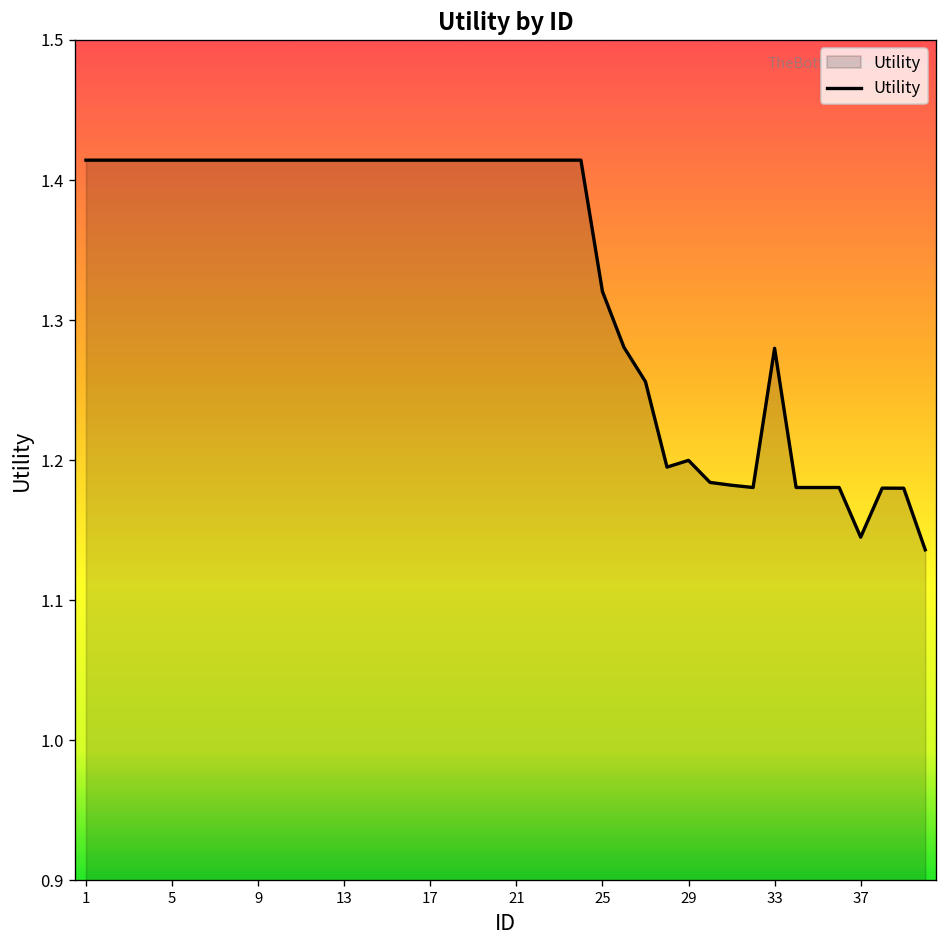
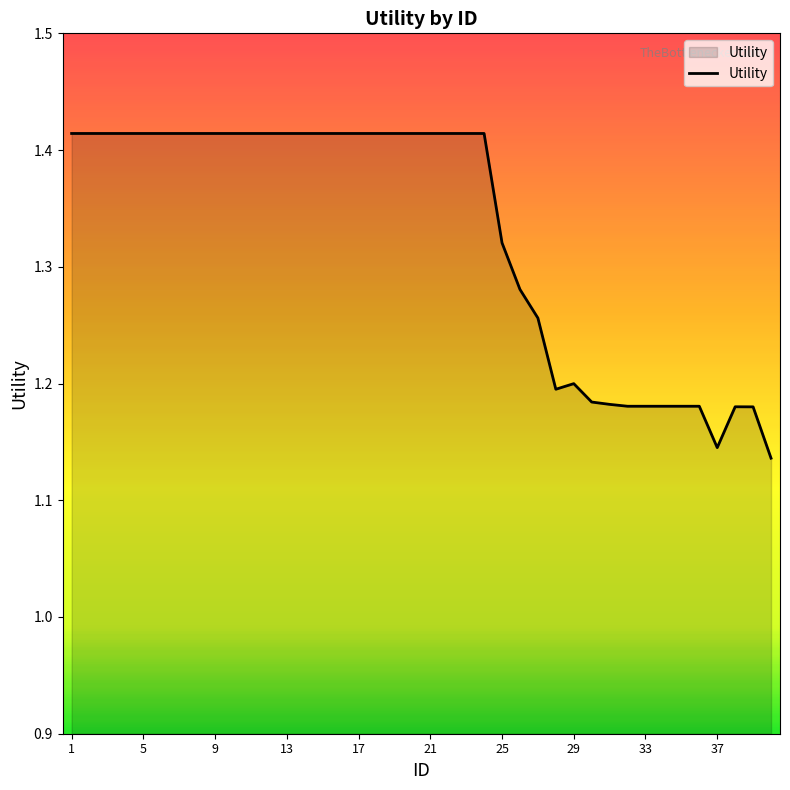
33: 1.280 -> 1.181
